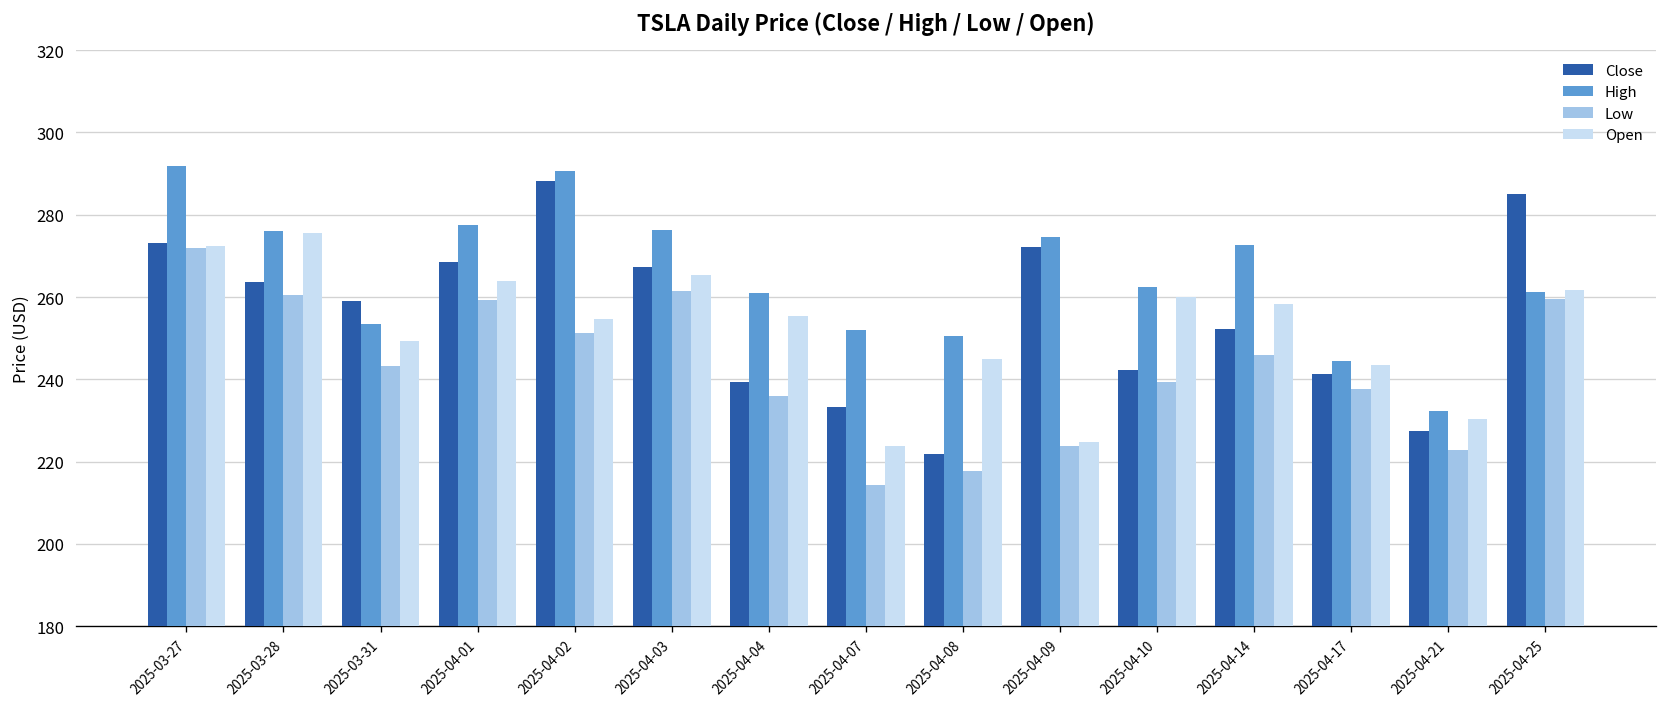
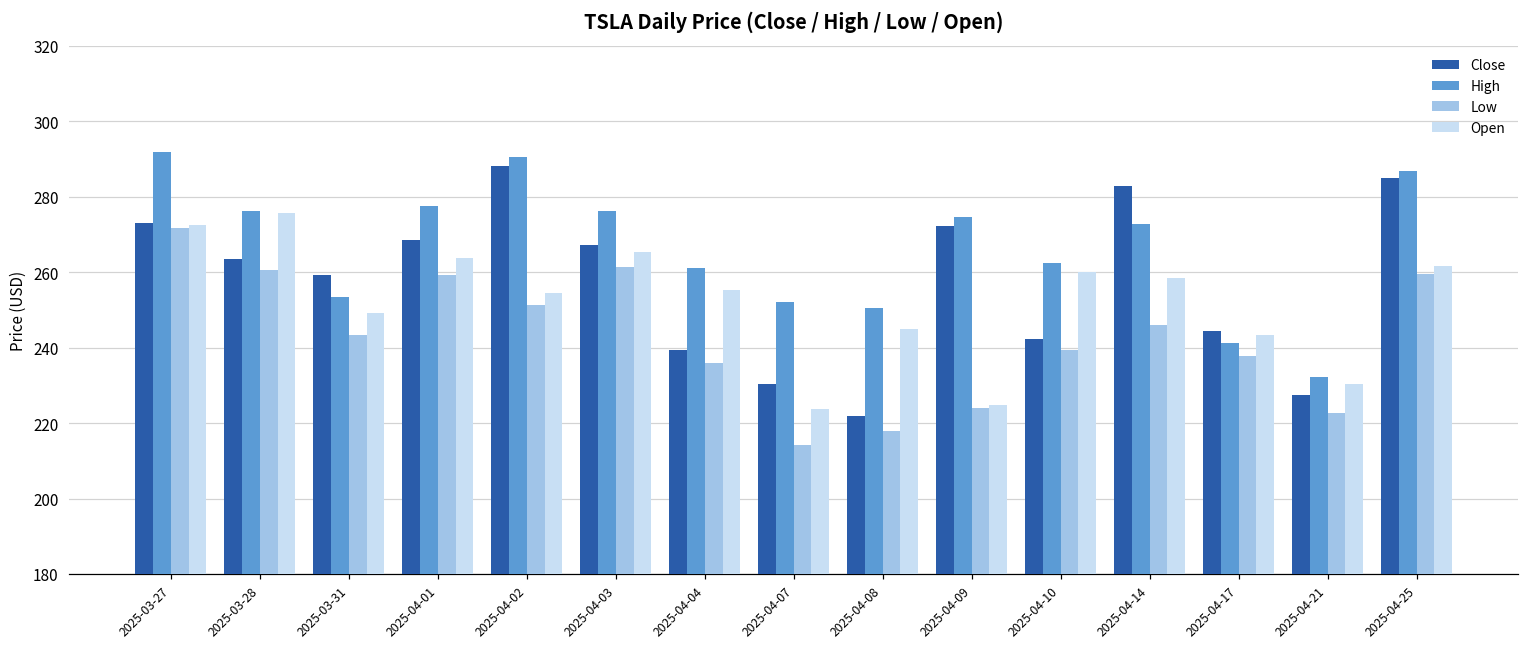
Close, 2025-04-07: 233 -> 230
Close, 2025-04-14: 252 -> 283
Close, 2025-04-17: 241 -> 245
High, 2025-04-17: 244 -> 241
High, 2025-04-25: 261 -> 287
